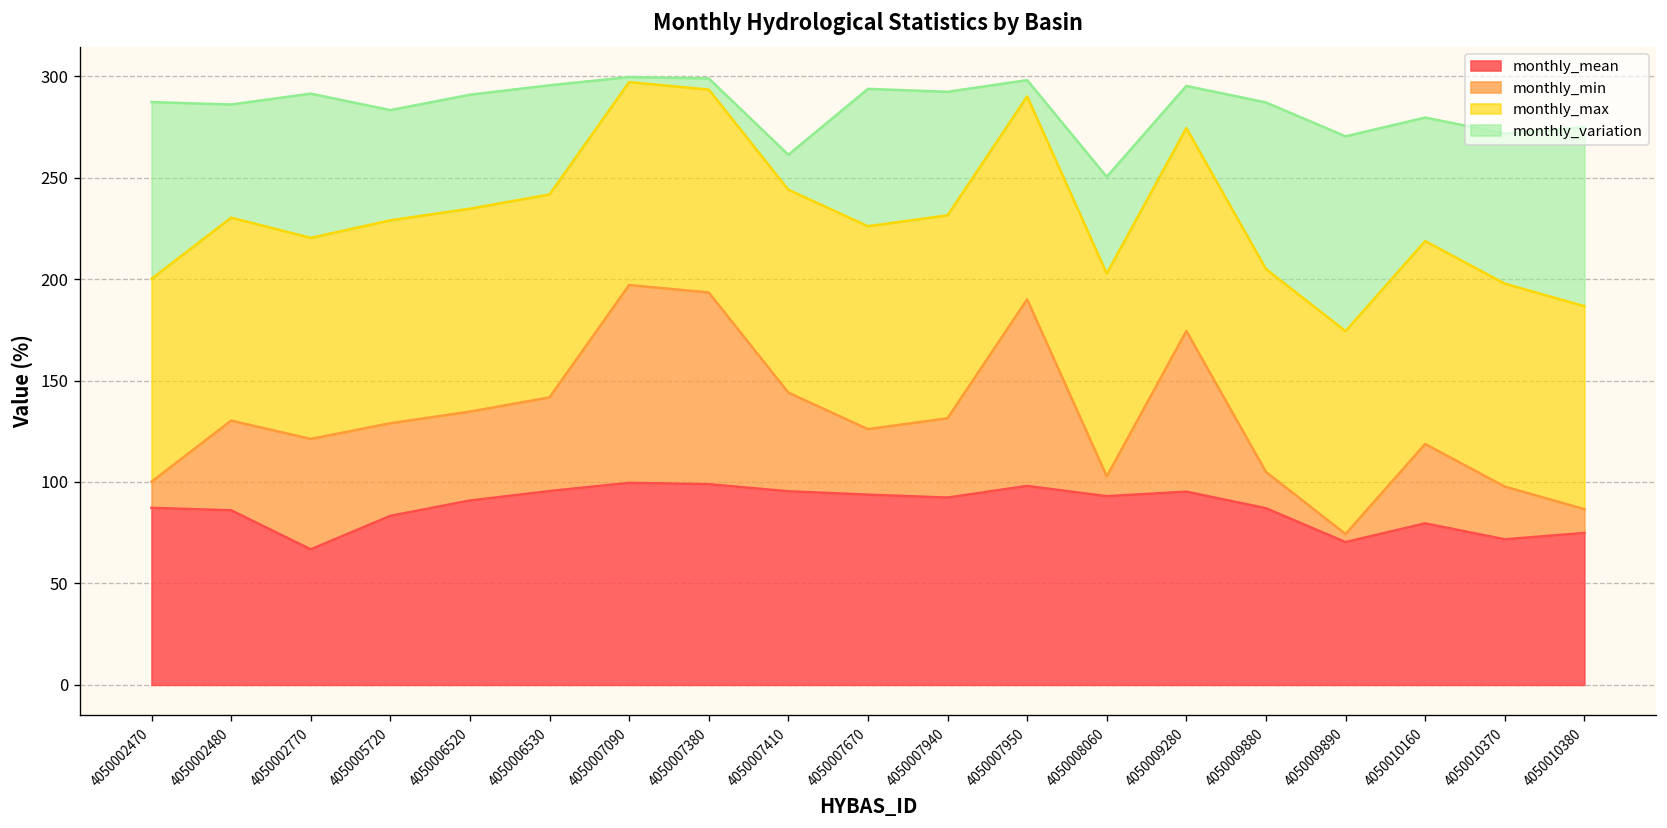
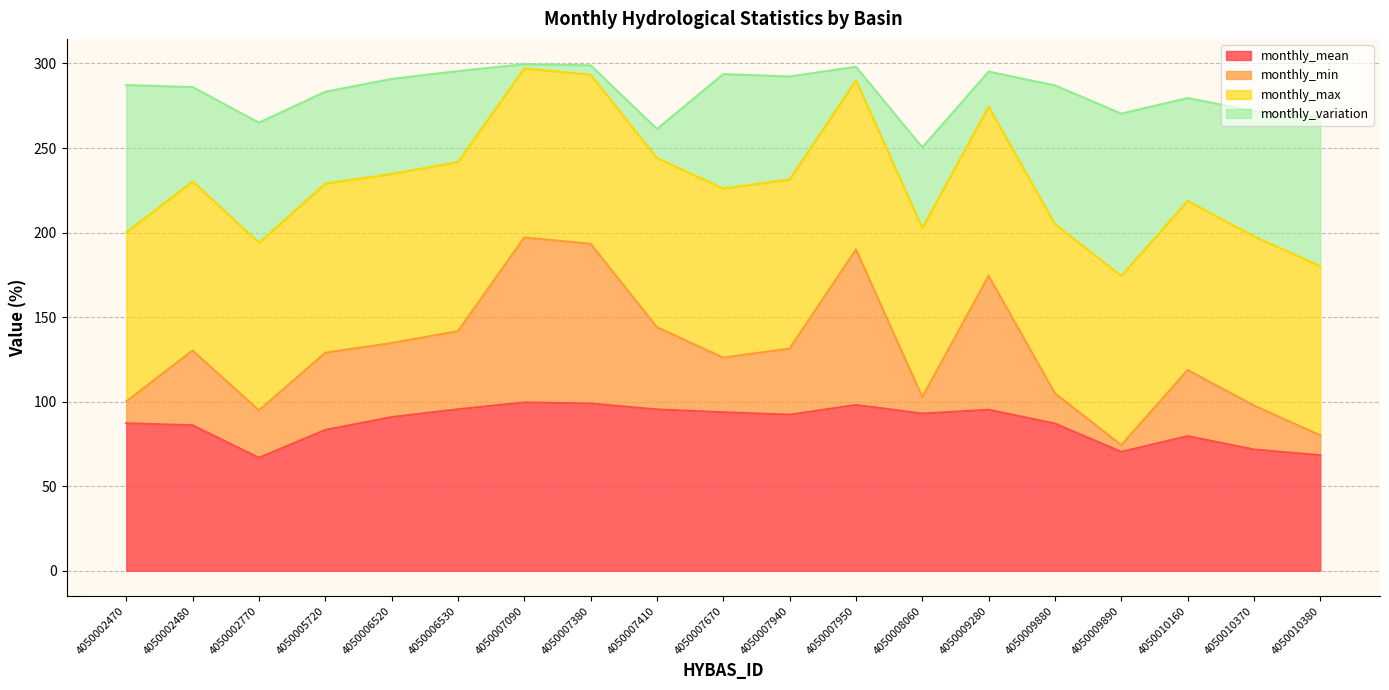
monthly_min, 4050002770: 54 -> 28
monthly_mean, 4050010380: 75 -> 68
